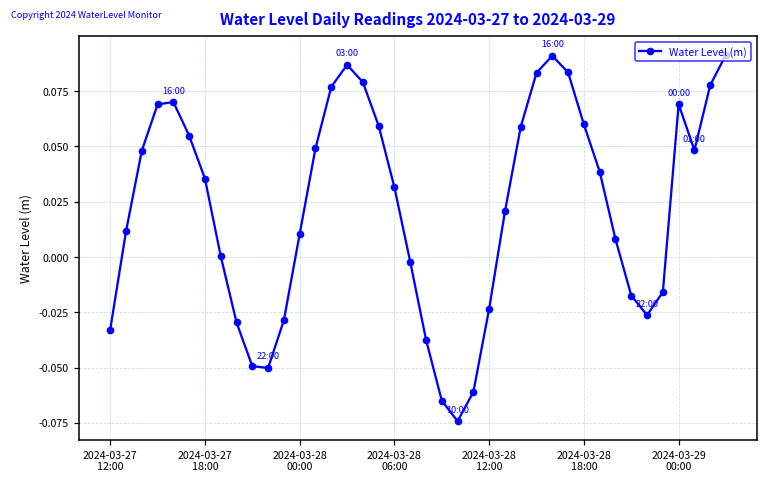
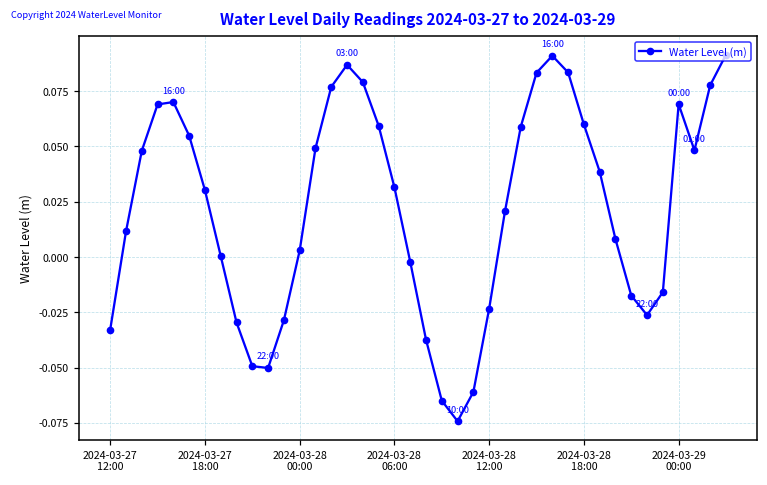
2024-03-27 18:00: 0.035 -> 0.030
2024-03-28 00:00: 0.010 -> 0.003
